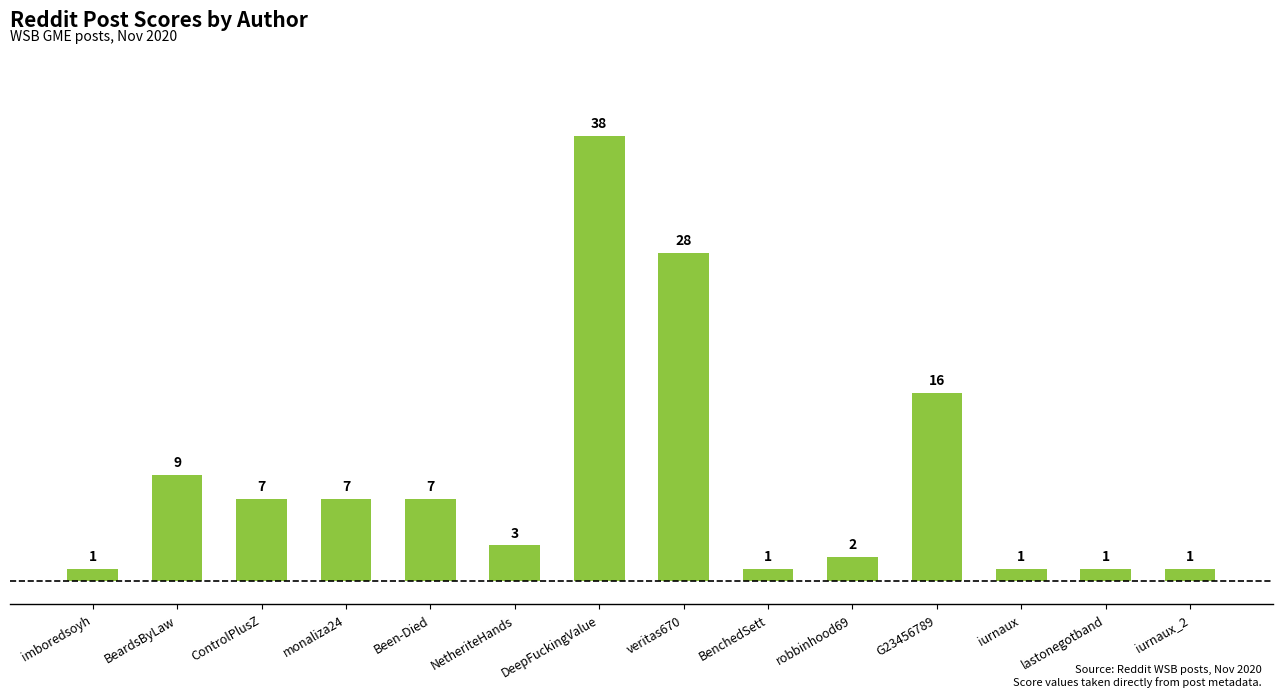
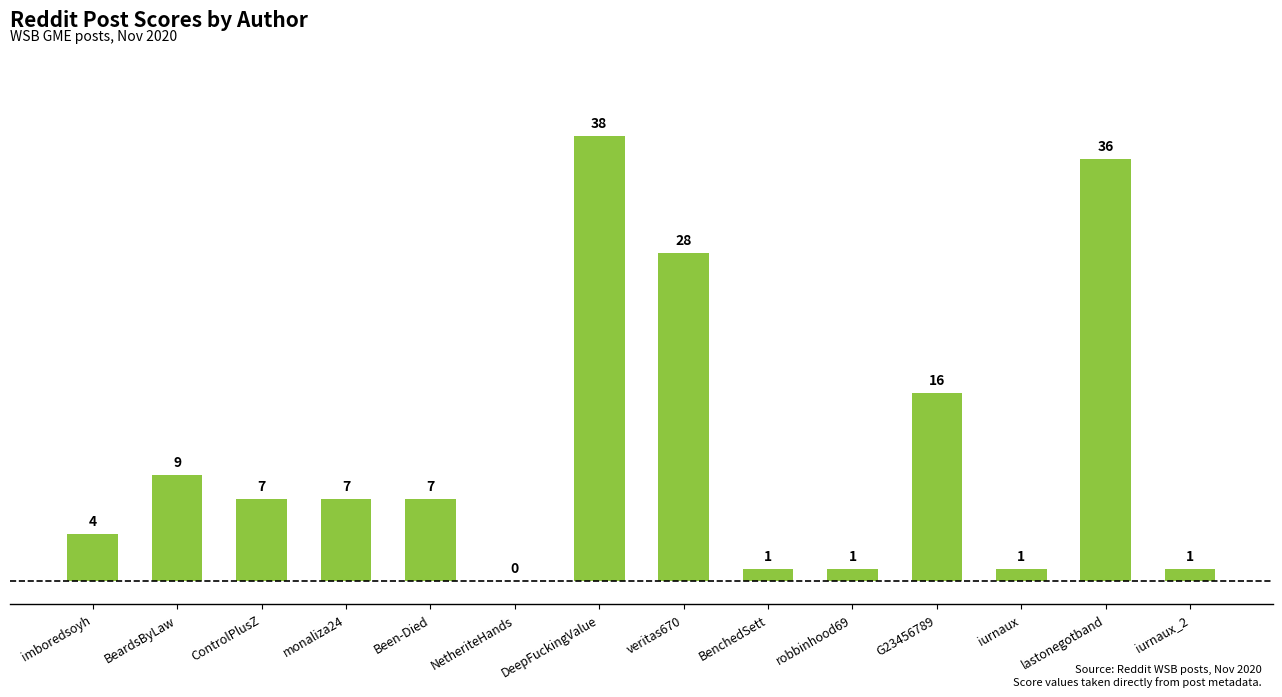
imboredsoyh: 1 -> 4
NetheriteHands: 3 -> 0
robbinhood69: 2 -> 1
lastonegotband: 1 -> 36
